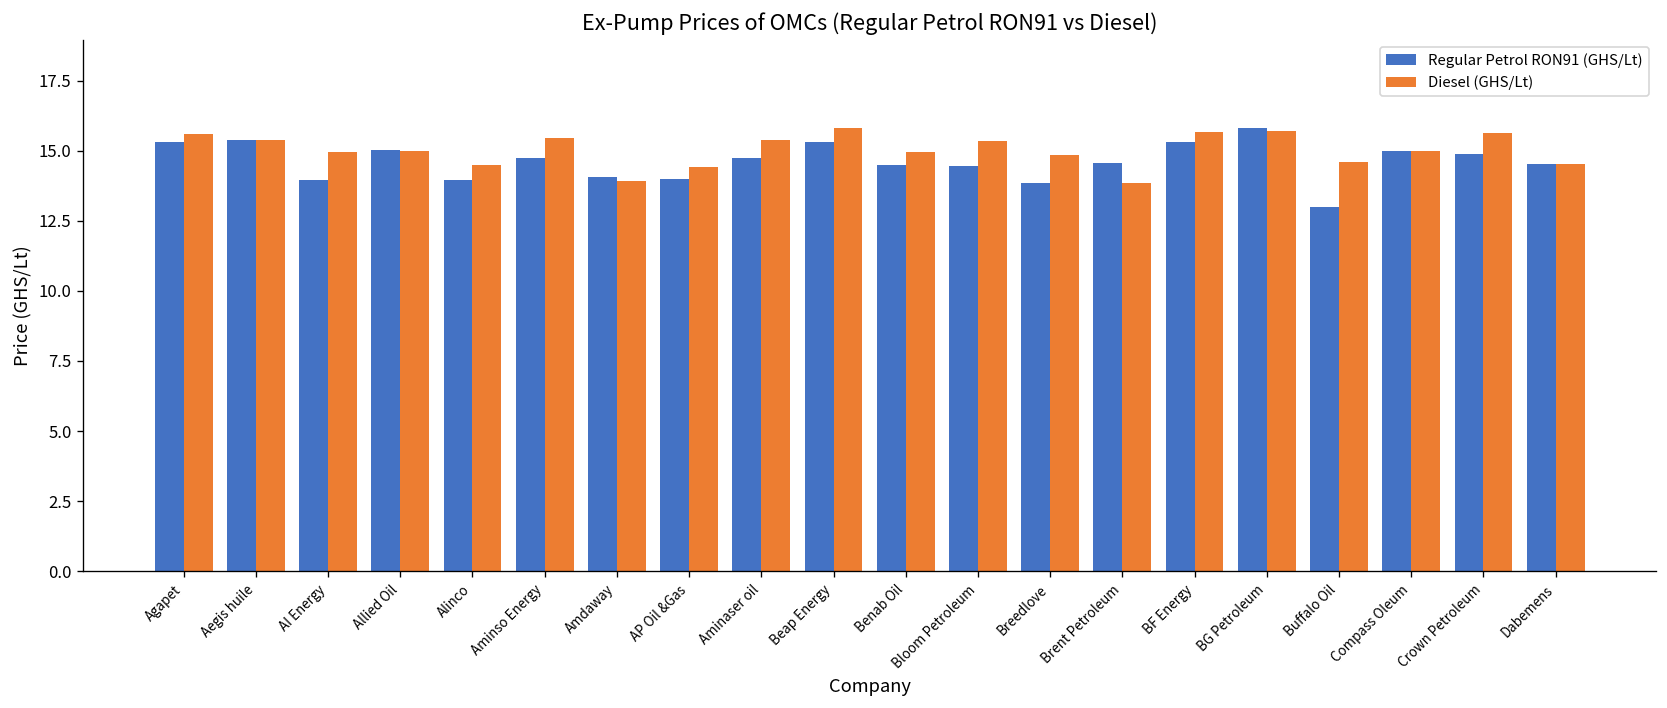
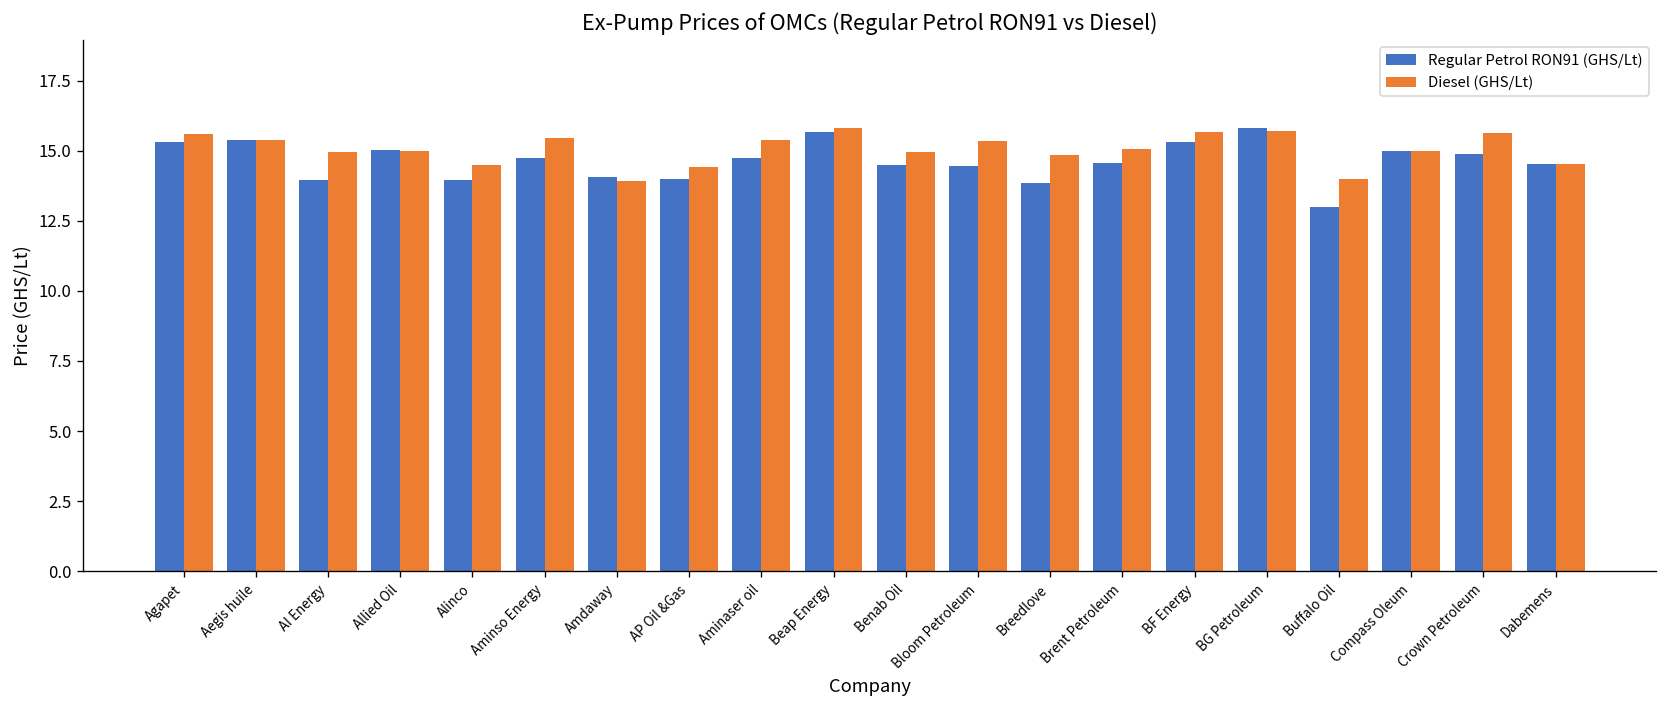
Regular Petrol RON91 (GHS/Lt), Beap Energy: 15.3 -> 15.7
Diesel (GHS/Lt), Brent Petroleum: 13.9 -> 15.1
Diesel (GHS/Lt), Buffalo Oil: 14.6 -> 14.0
